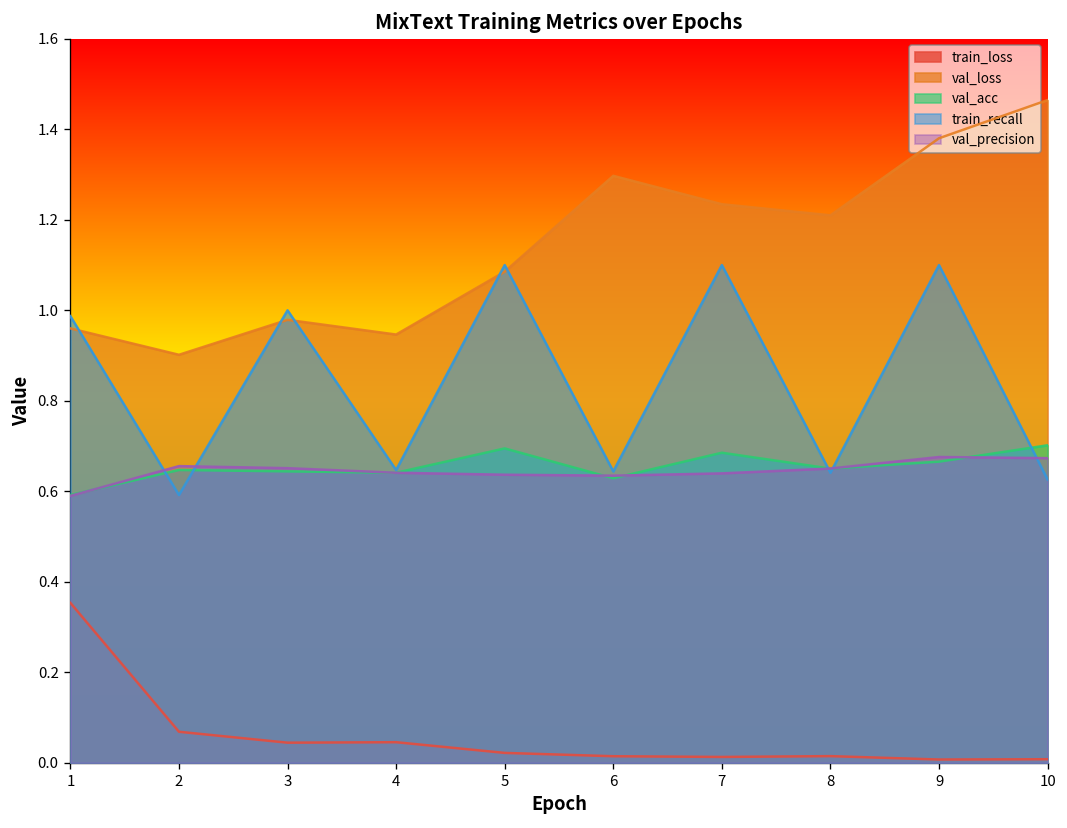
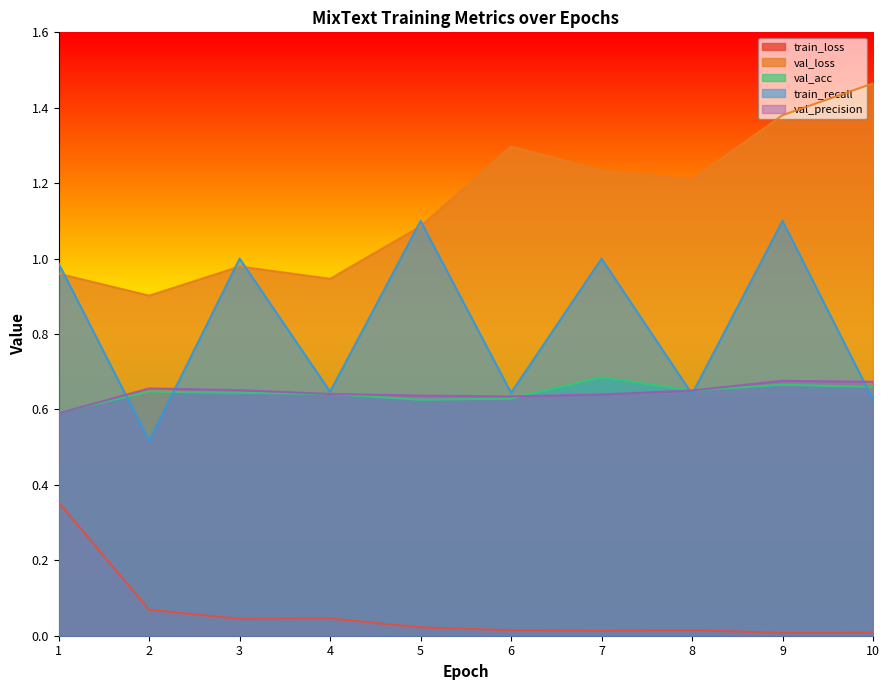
train_recall, 2: 0.59 -> 0.52
val_acc, 5: 0.69 -> 0.63
train_recall, 7: 1.1 -> 1.0
val_acc, 10: 0.70 -> 0.66
